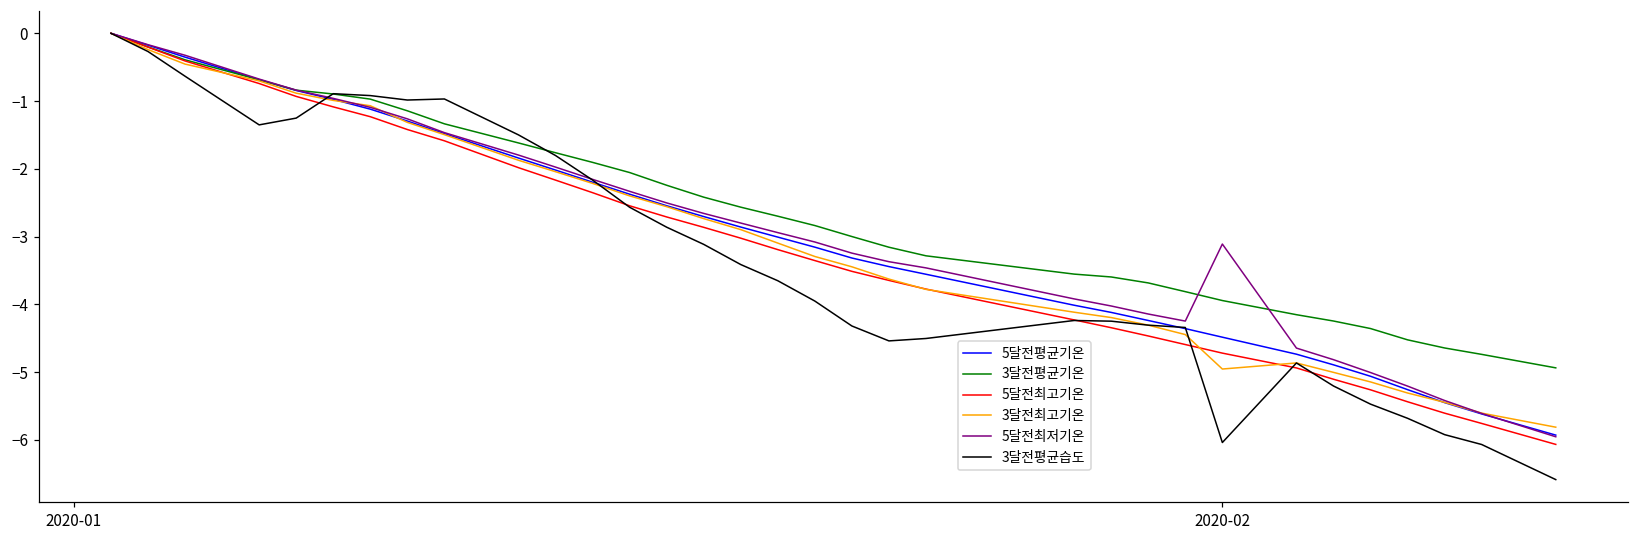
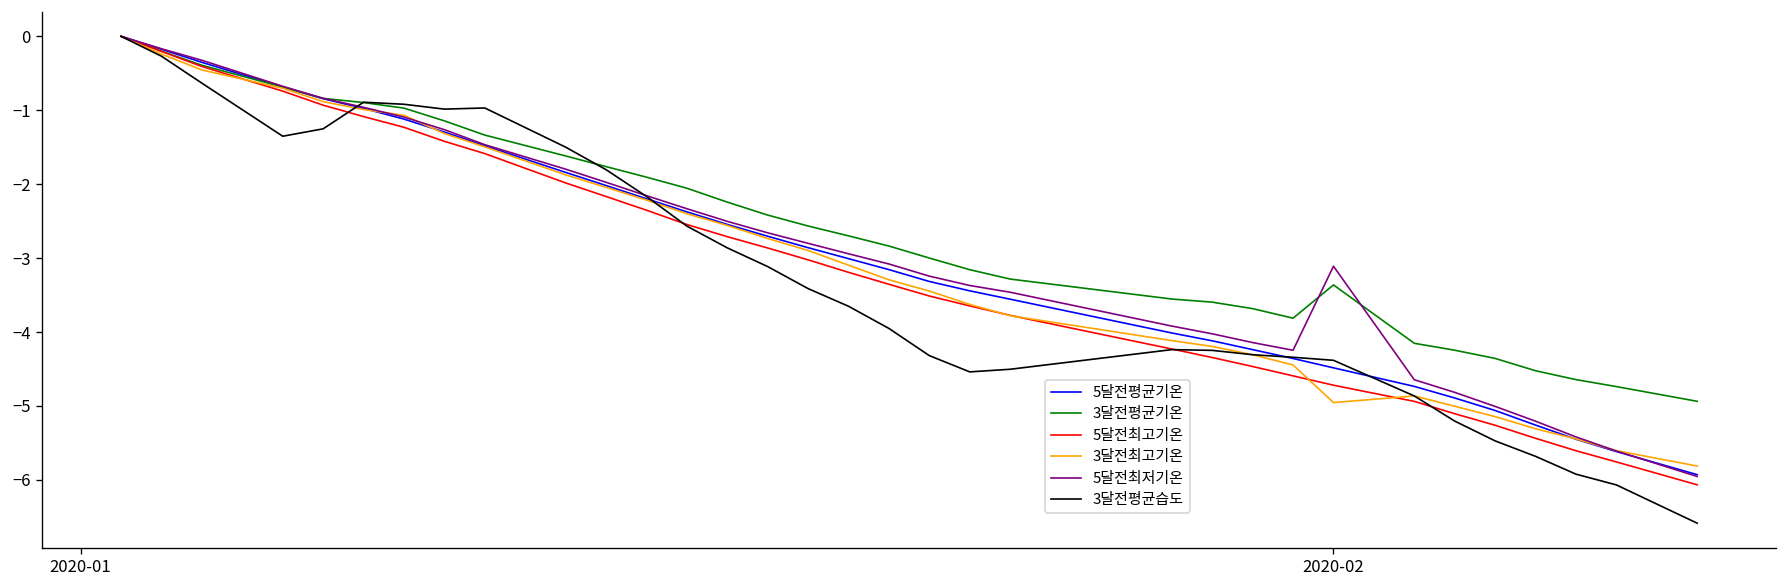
3달전평균기온, 2020-02: -3.9 -> -3.4
3달전평균습도, 2020-02: -6.0 -> -4.4
